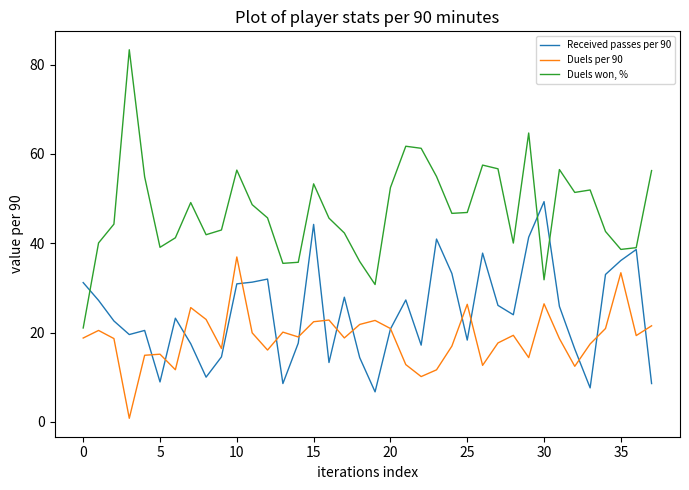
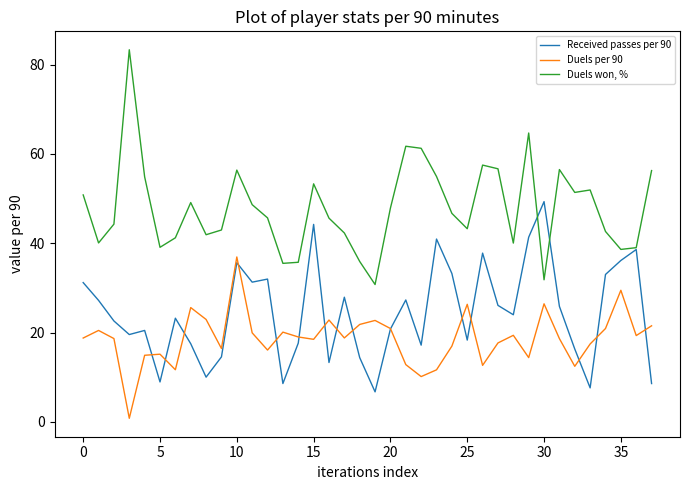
Duels won, %, 0: 21 -> 51
Received passes per 90, 10: 31 -> 36
Duels per 90, 15: 22 -> 19
Duels won, %, 20: 52 -> 48
Duels won, %, 25: 47 -> 43
Duels per 90, 35: 33 -> 29
